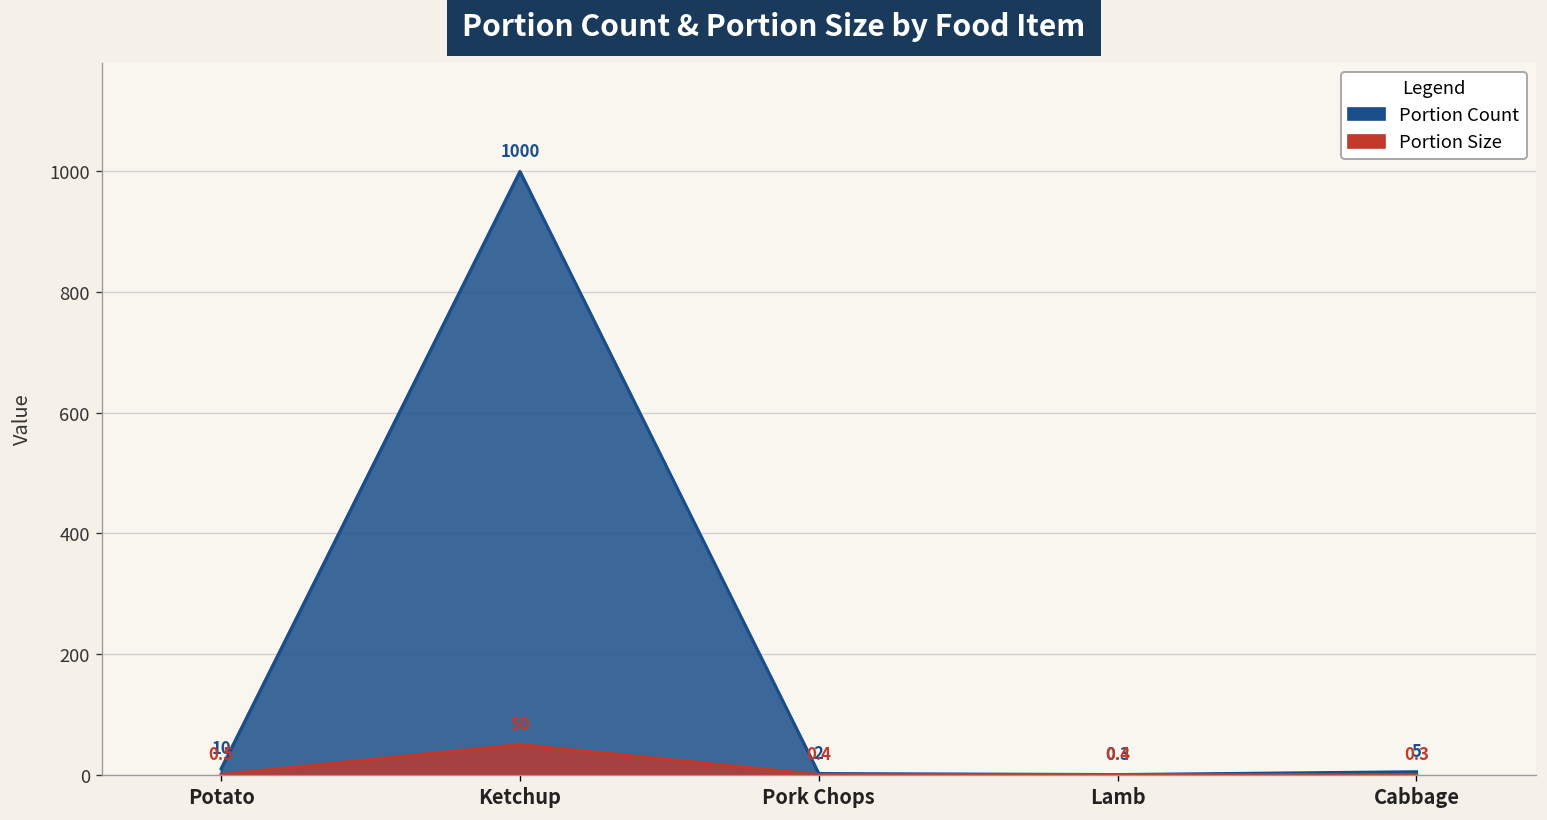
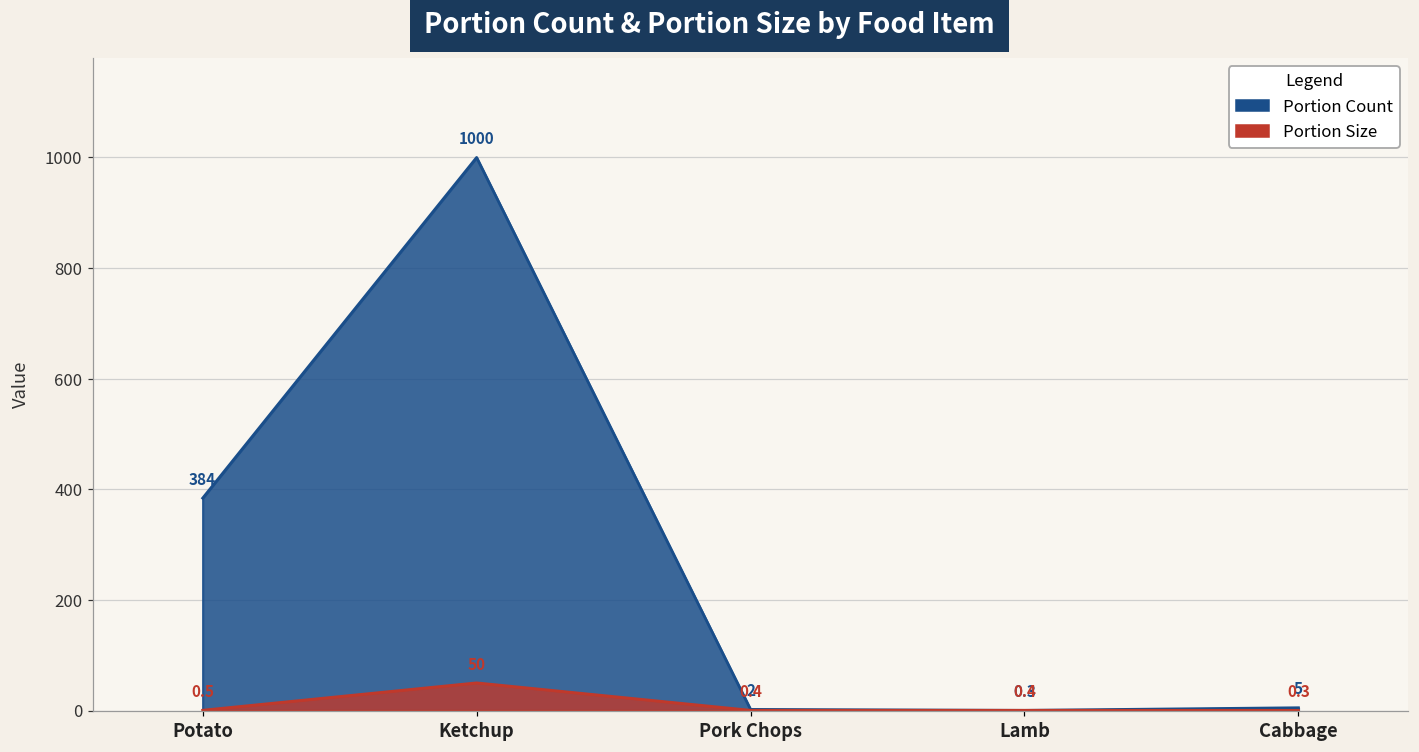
Portion Count, Potato: 10 -> 384
